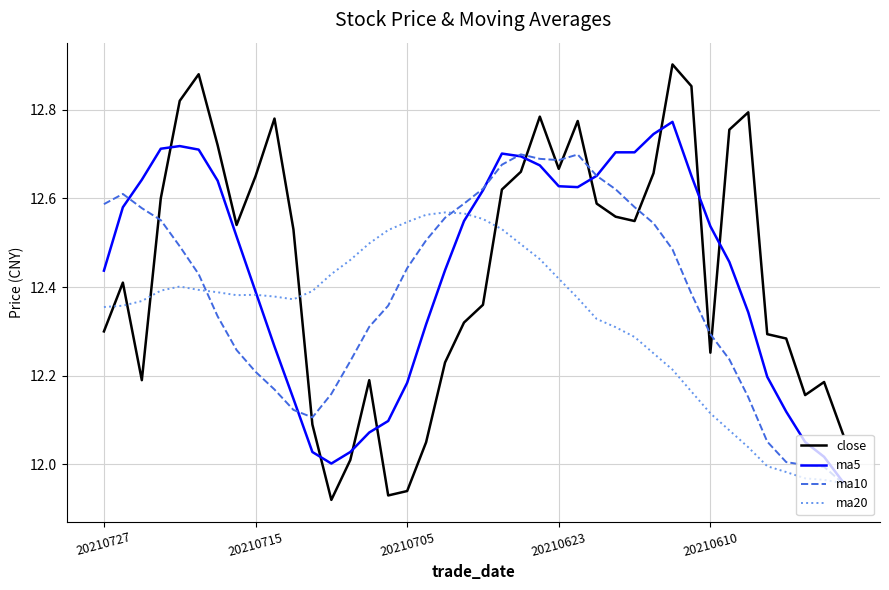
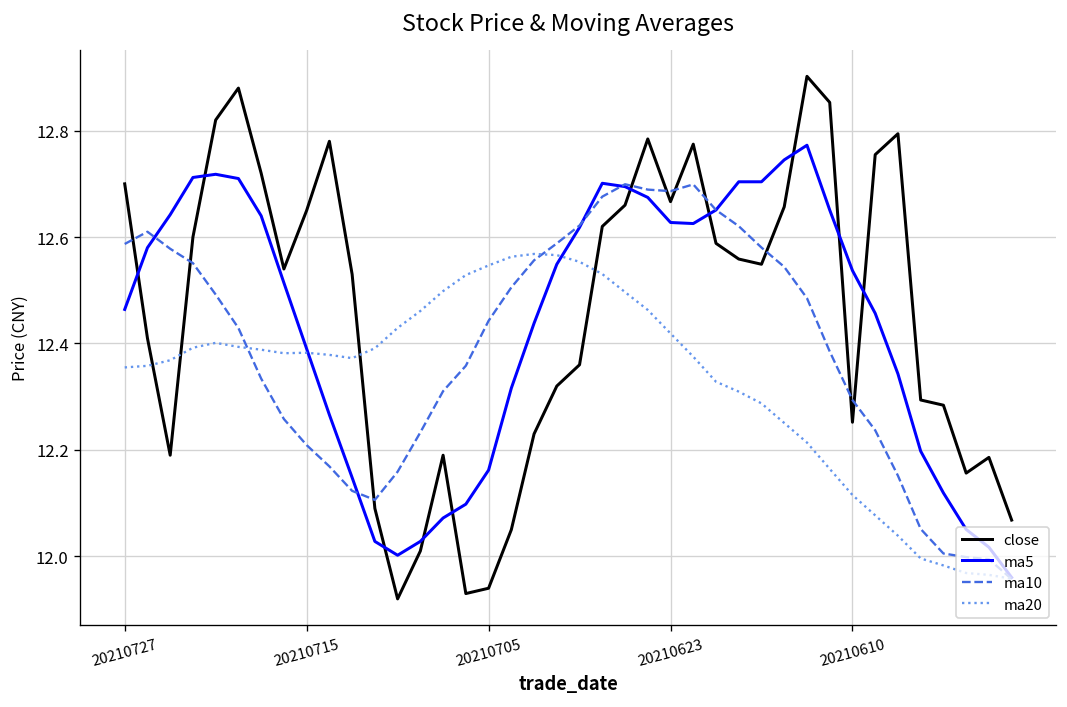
close, 20210727: 12.3 -> 12.7
ma5, 20210727: 12.44 -> 12.46
ma5, 20210705: 12.18 -> 12.16
